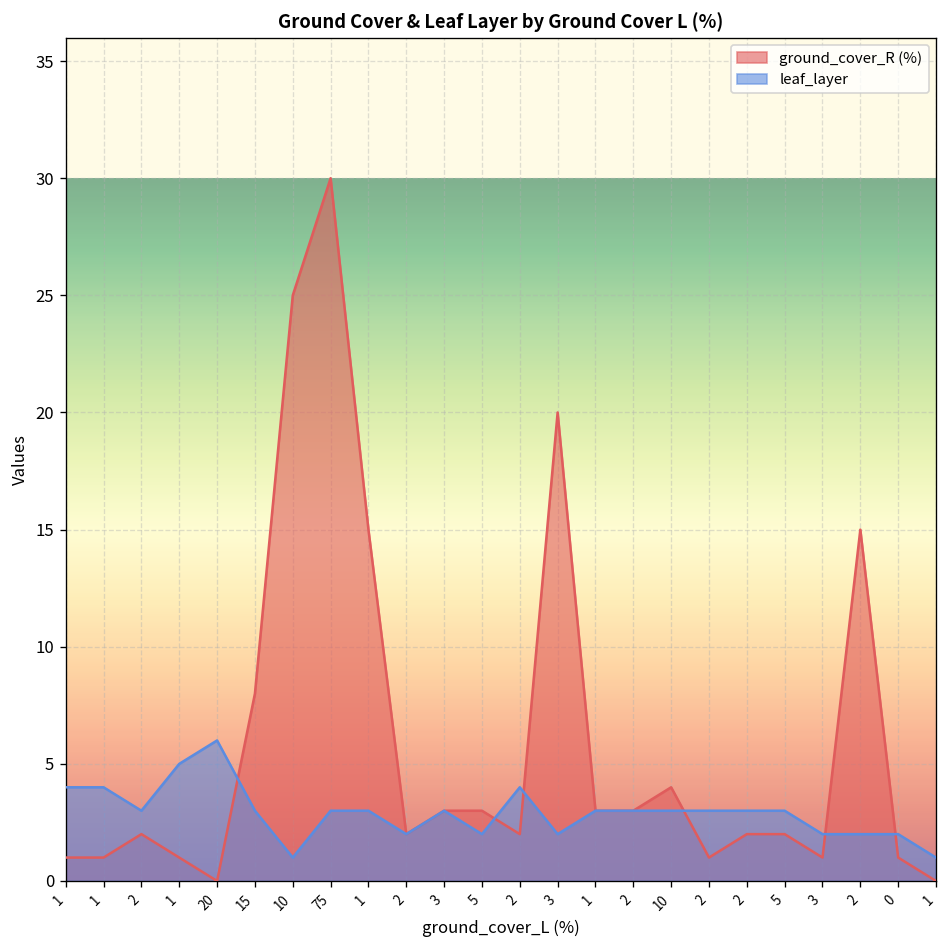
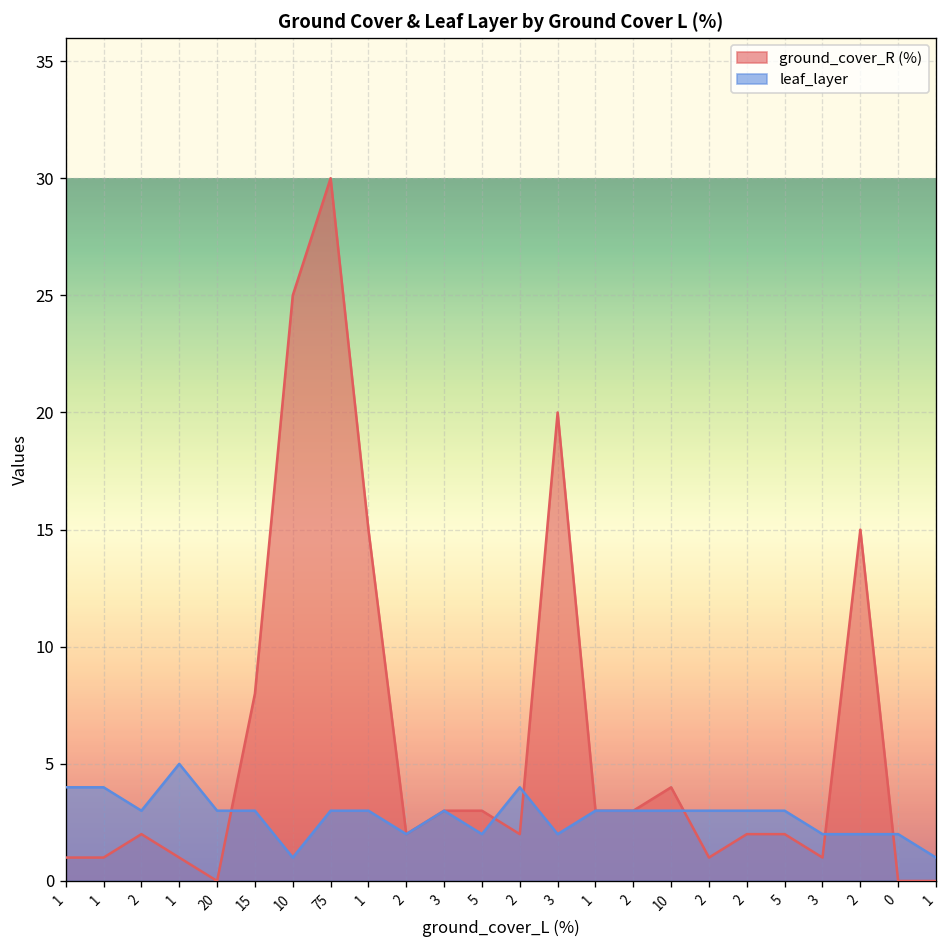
leaf_layer, 20: 6 -> 3
ground_cover_R (%), 0: 1 -> 0
